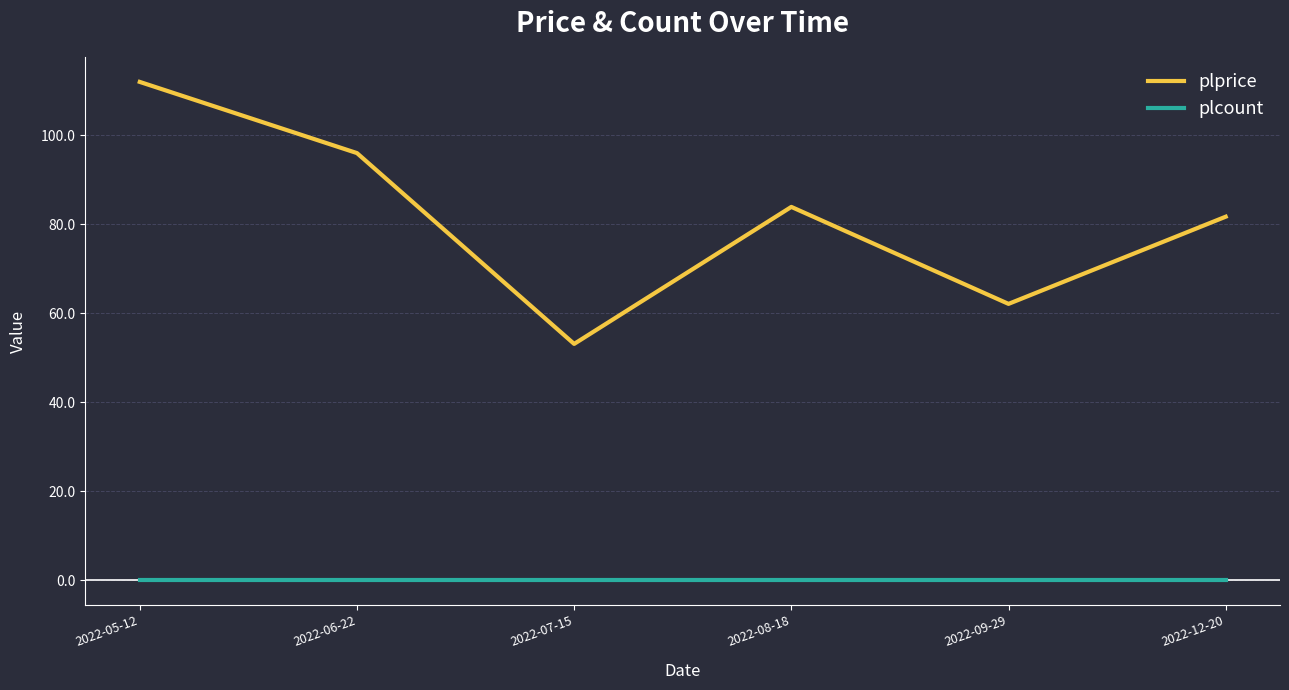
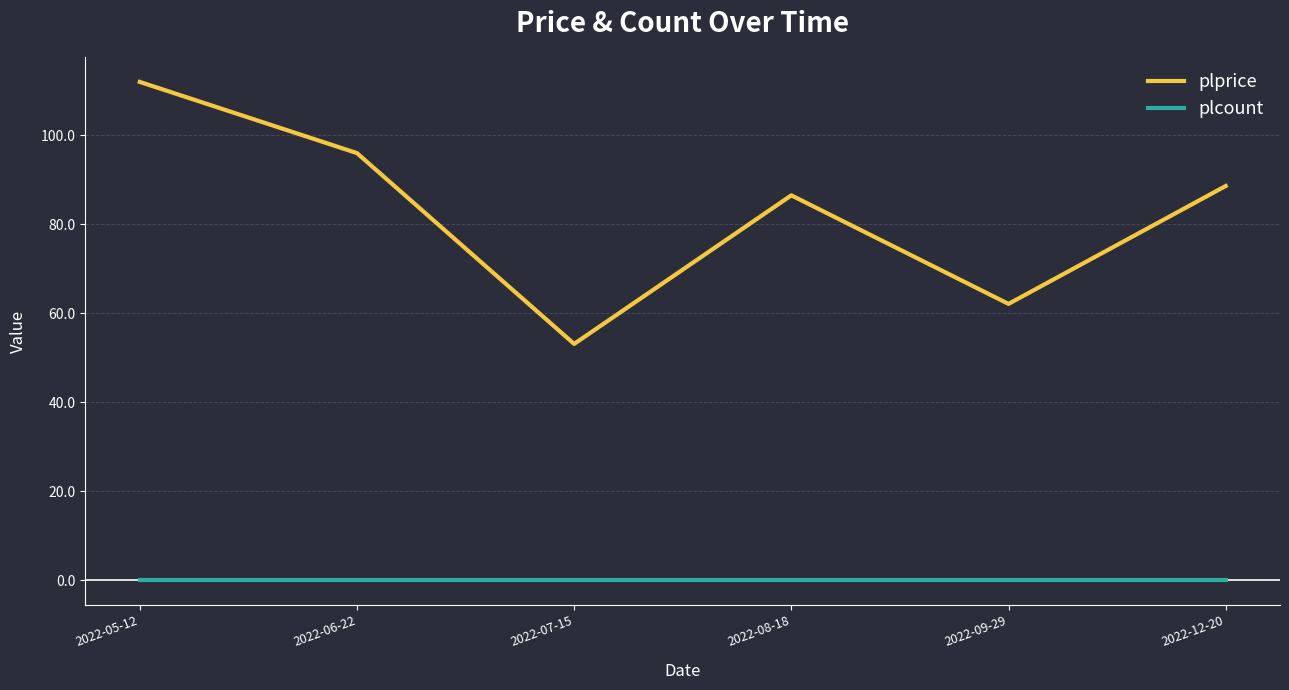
plprice, 2022-08-18: 84 -> 87
plprice, 2022-12-20: 82 -> 89
